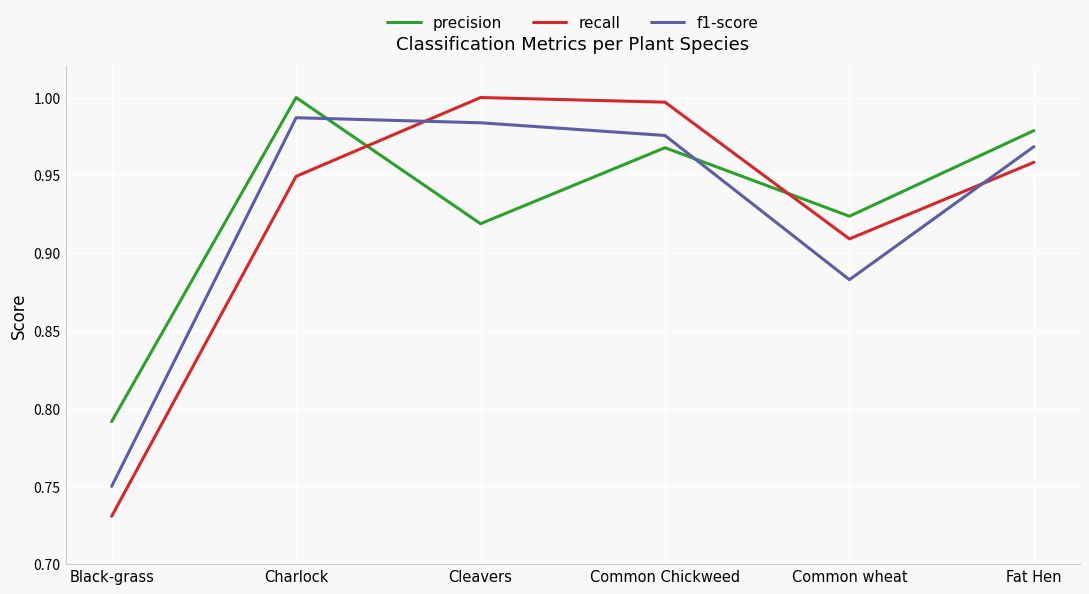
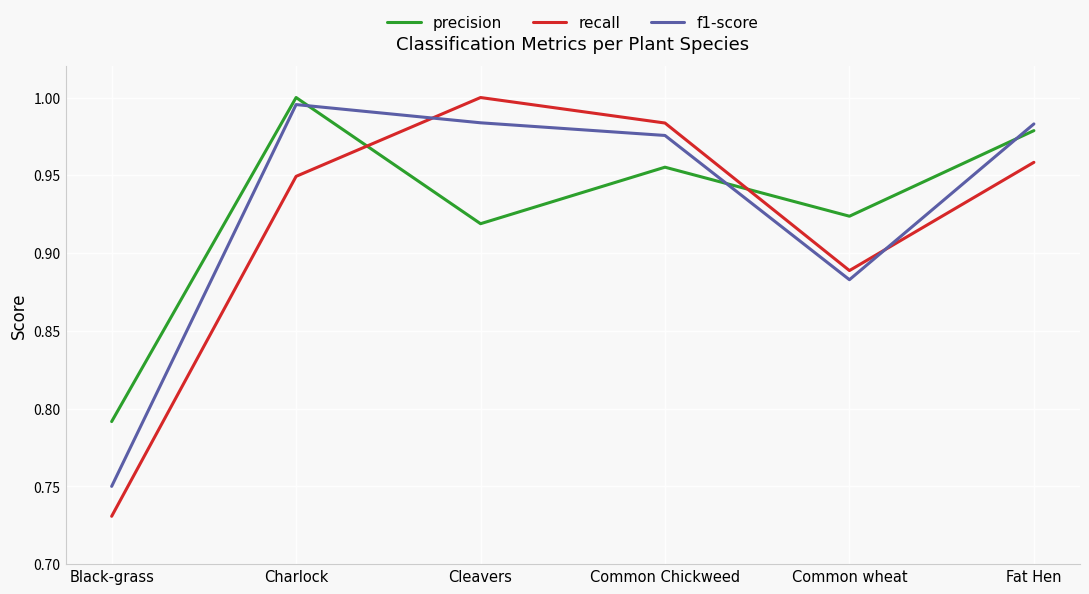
f1-score, Charlock: 0.987 -> 0.995
precision, Common Chickweed: 0.968 -> 0.955
recall, Common Chickweed: 0.997 -> 0.984
recall, Common wheat: 0.909 -> 0.889
f1-score, Fat Hen: 0.968 -> 0.983
